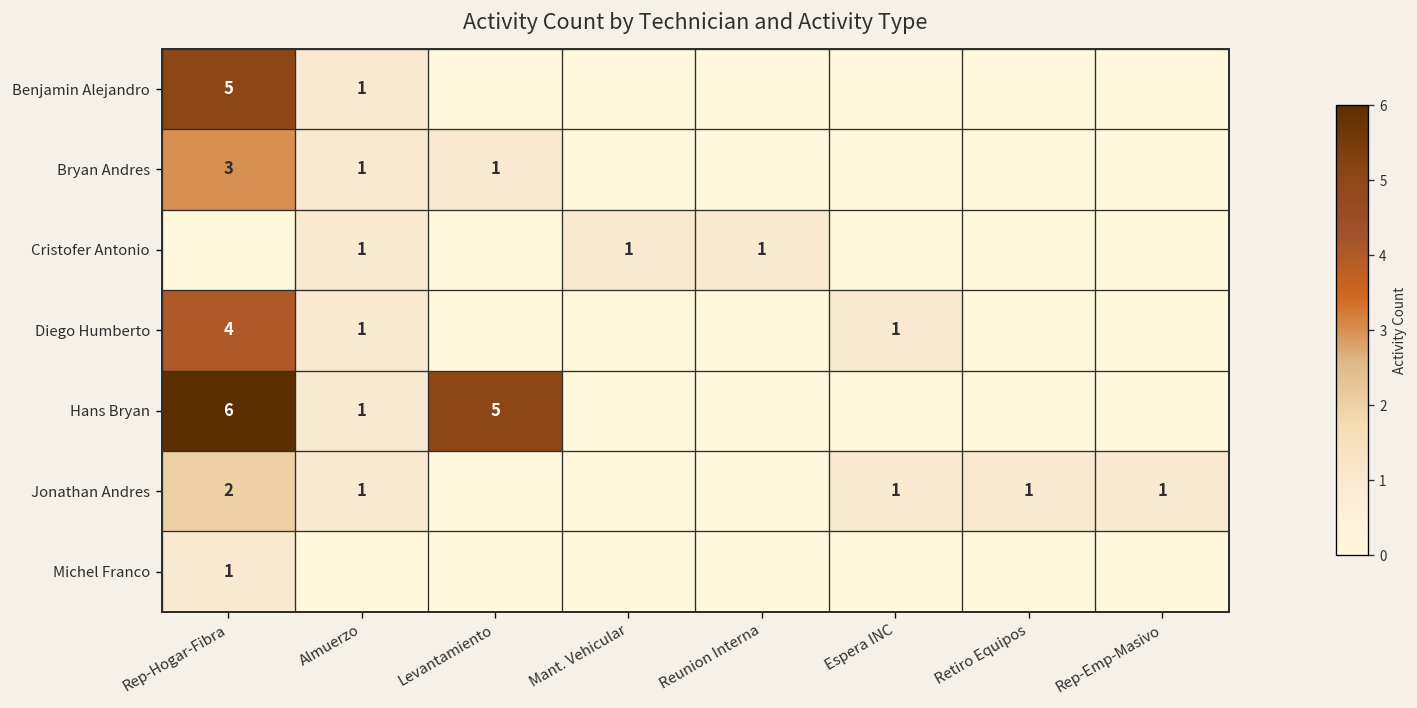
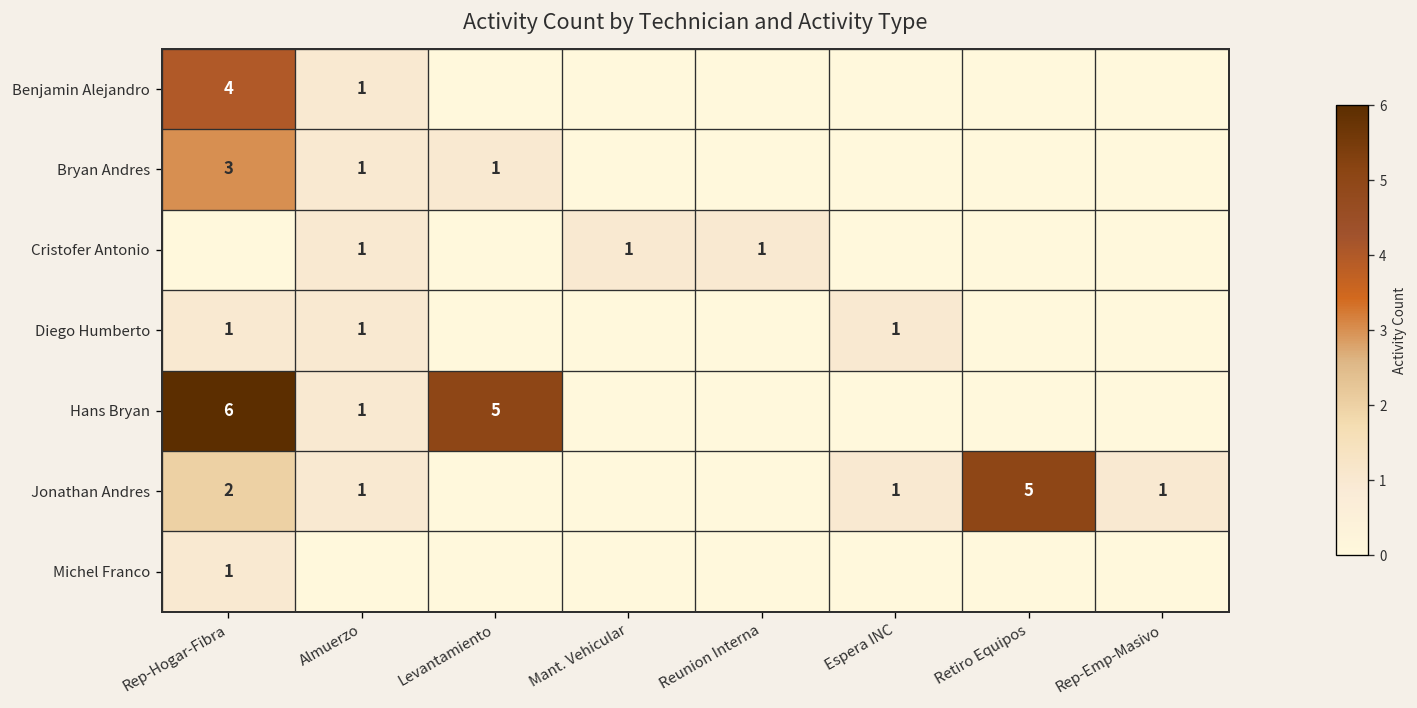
Benjamin Alejandro, Rep-Hogar-Fibra: 5 -> 4
Diego Humberto, Rep-Hogar-Fibra: 4 -> 1
Jonathan Andres, Retiro Equipos: 1 -> 5
